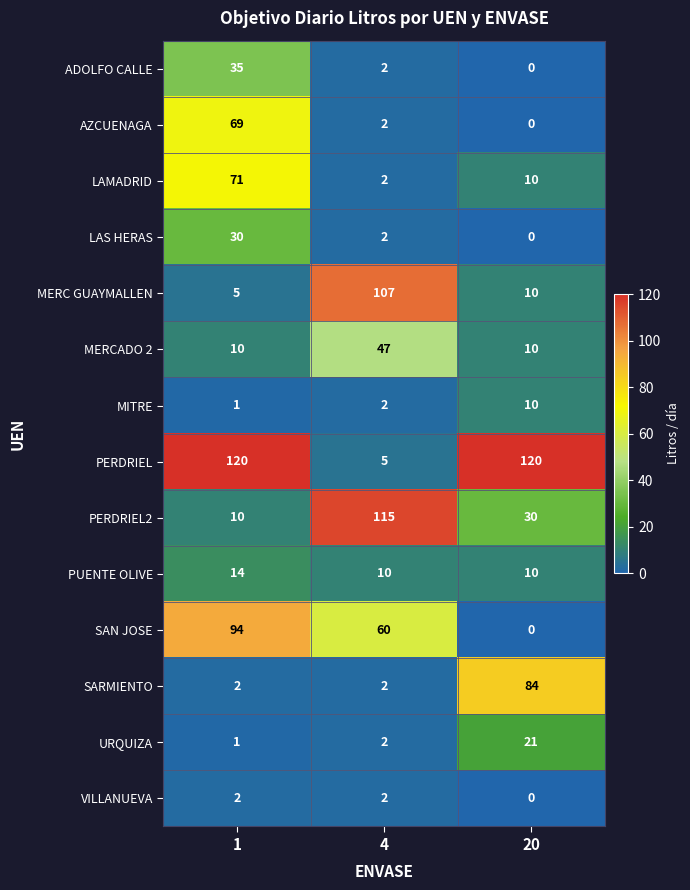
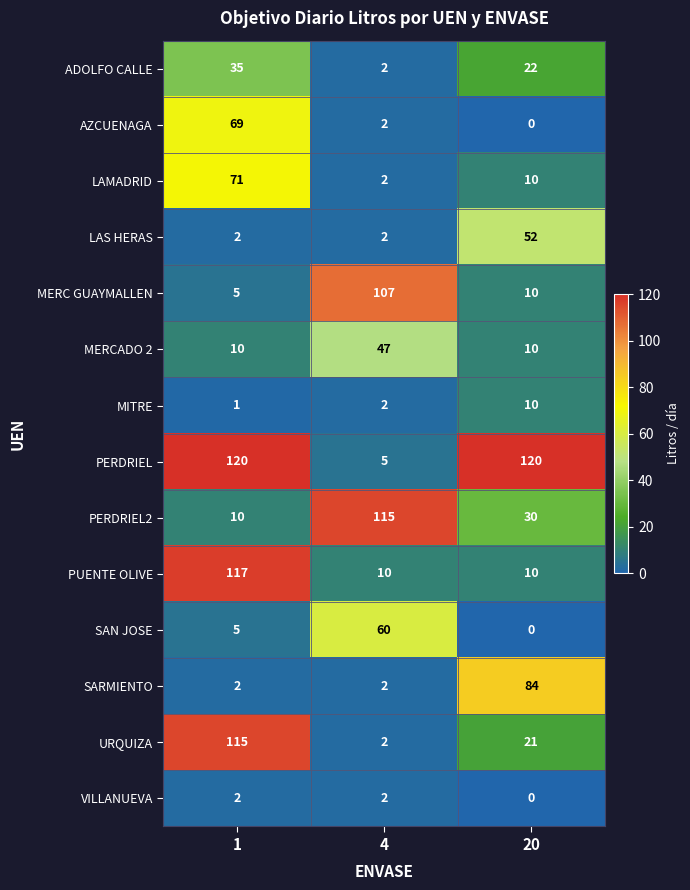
ADOLFO CALLE, 20: 0 -> 22
LAS HERAS, 1: 30 -> 2
LAS HERAS, 20: 0 -> 52
PUENTE OLIVE, 1: 14 -> 117
SAN JOSE, 1: 94 -> 5
URQUIZA, 1: 1 -> 115
